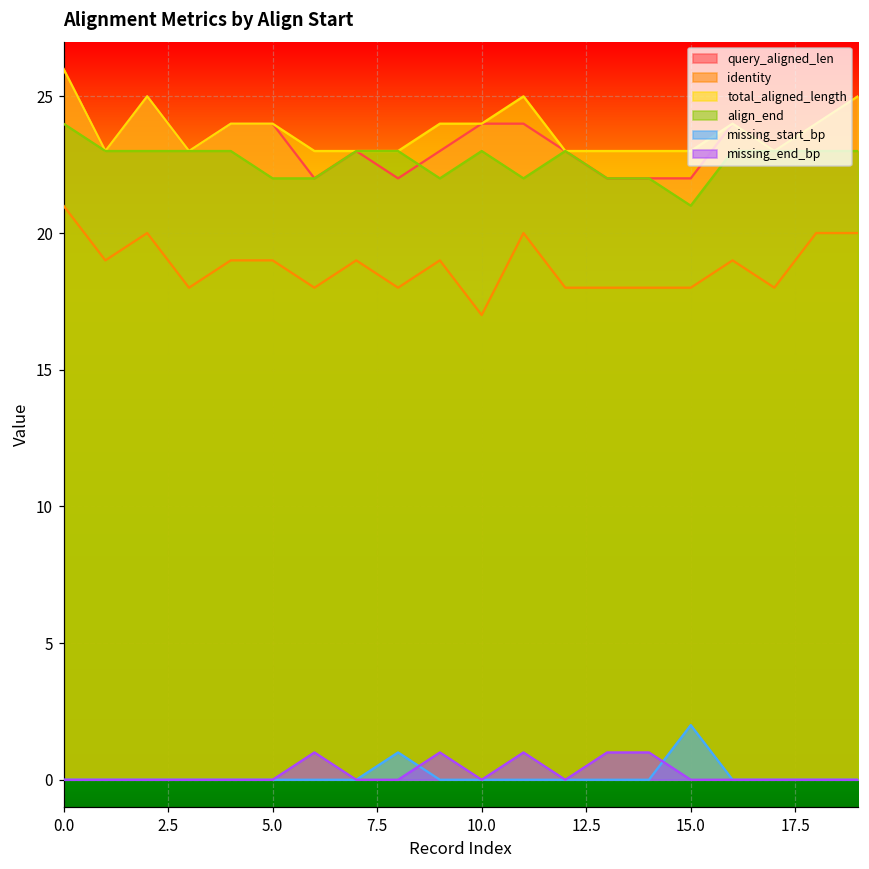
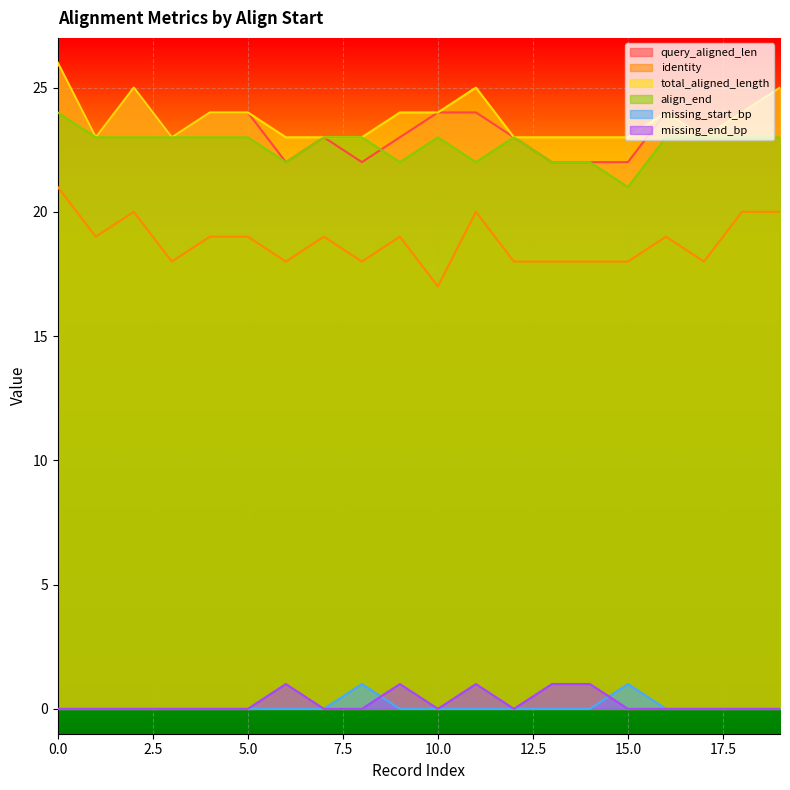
align_end, 5.0: 22 -> 23
missing_start_bp, 15.0: 2 -> 1
